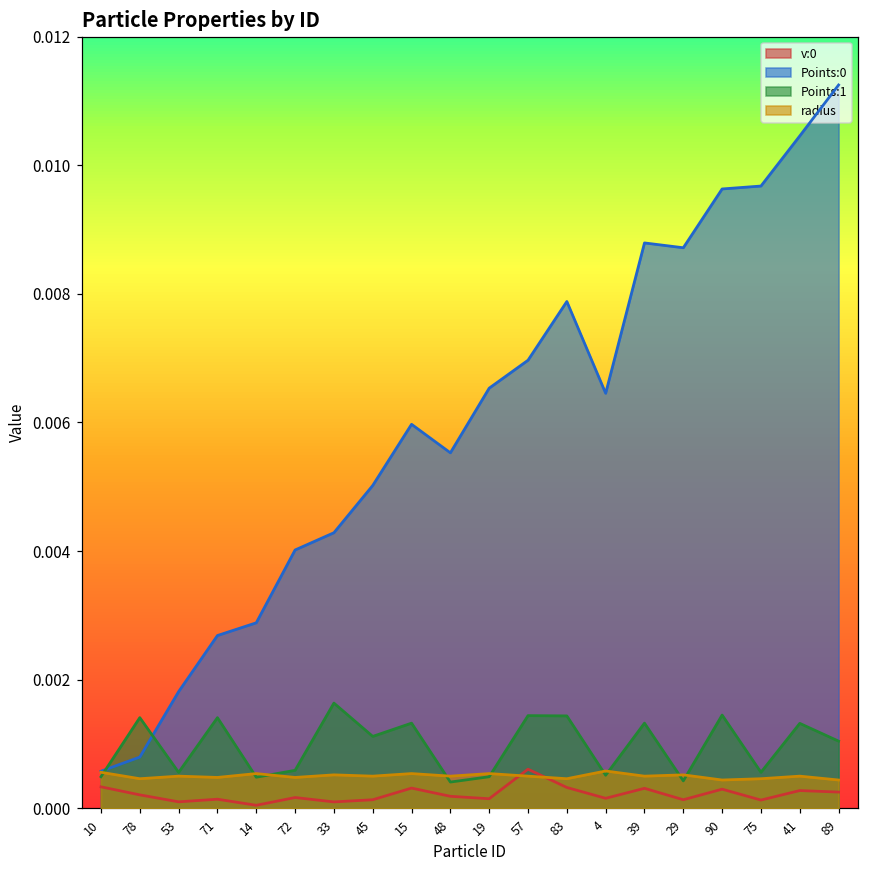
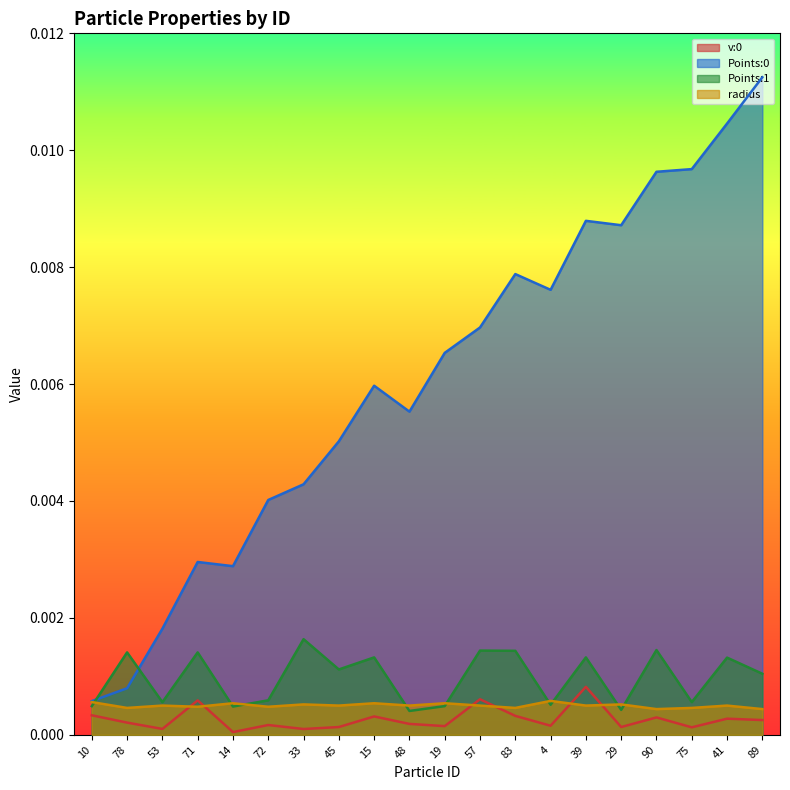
v:0, 71: 0.0001 -> 0.0006
Points:0, 71: 0.0027 -> 0.0030
Points:0, 4: 0.0065 -> 0.0076
v:0, 39: 0.0003 -> 0.0008
